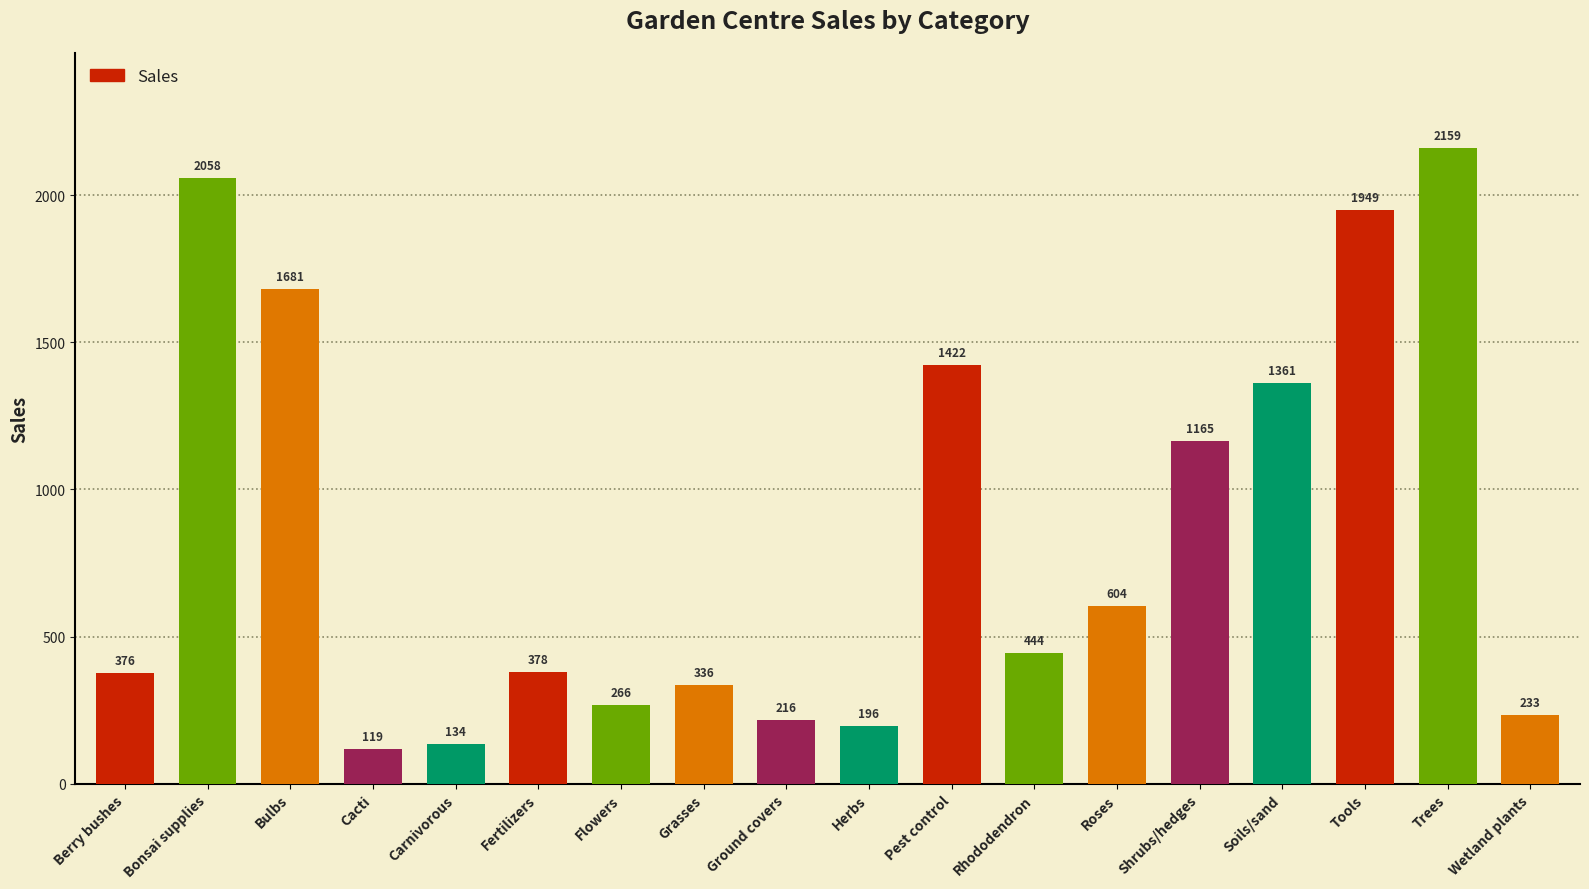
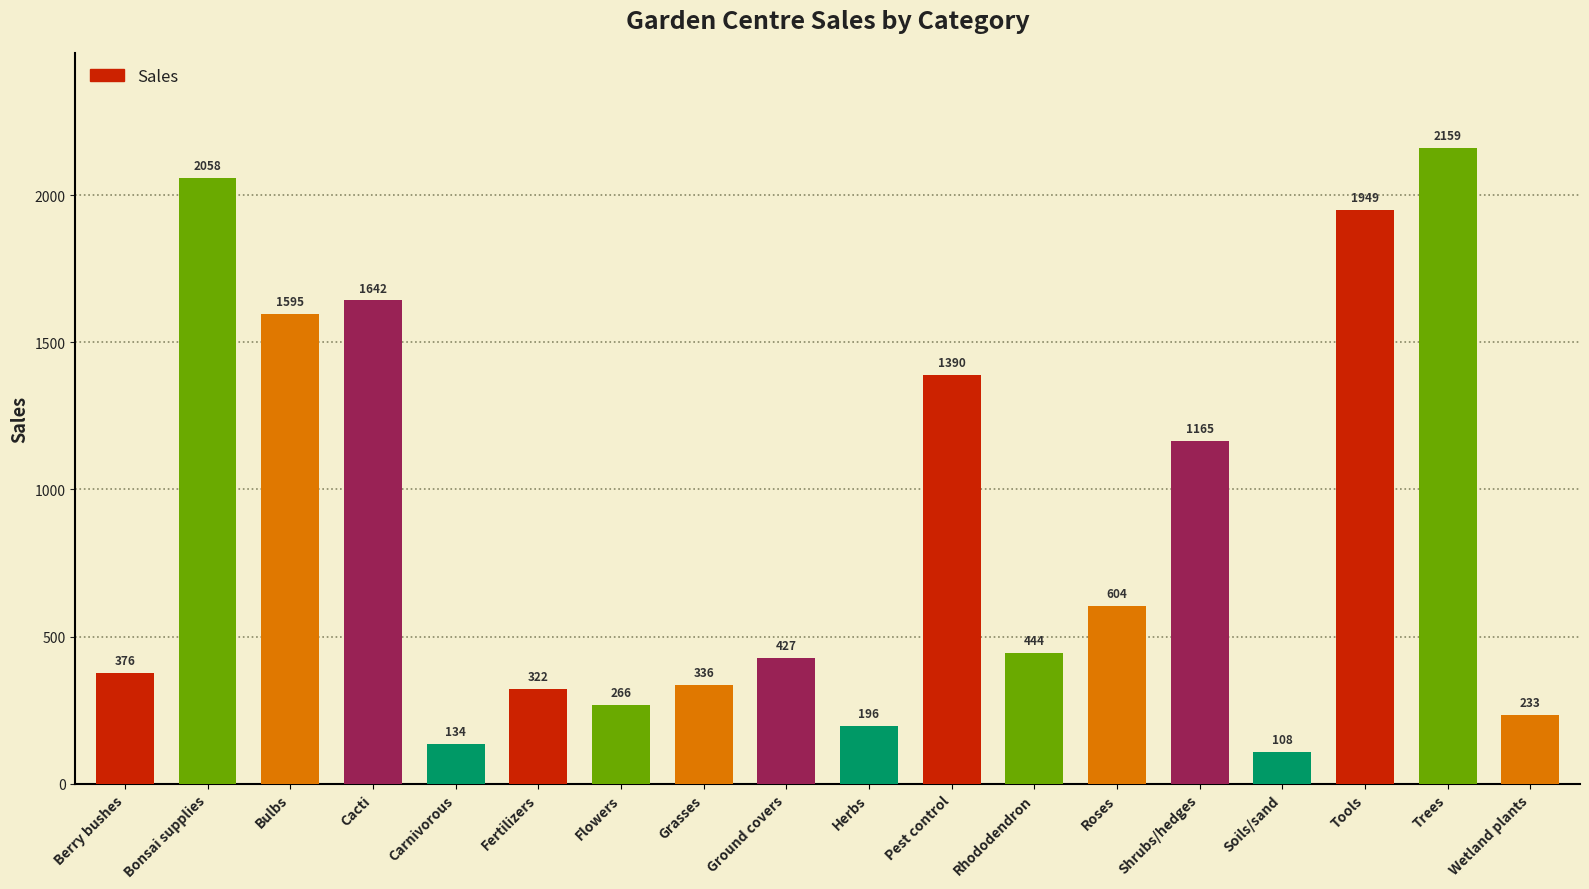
Bulbs: 1681 -> 1595
Cacti: 119 -> 1642
Fertilizers: 378 -> 322
Ground covers: 216 -> 427
Pest control: 1422 -> 1390
Soils/sand: 1361 -> 108
